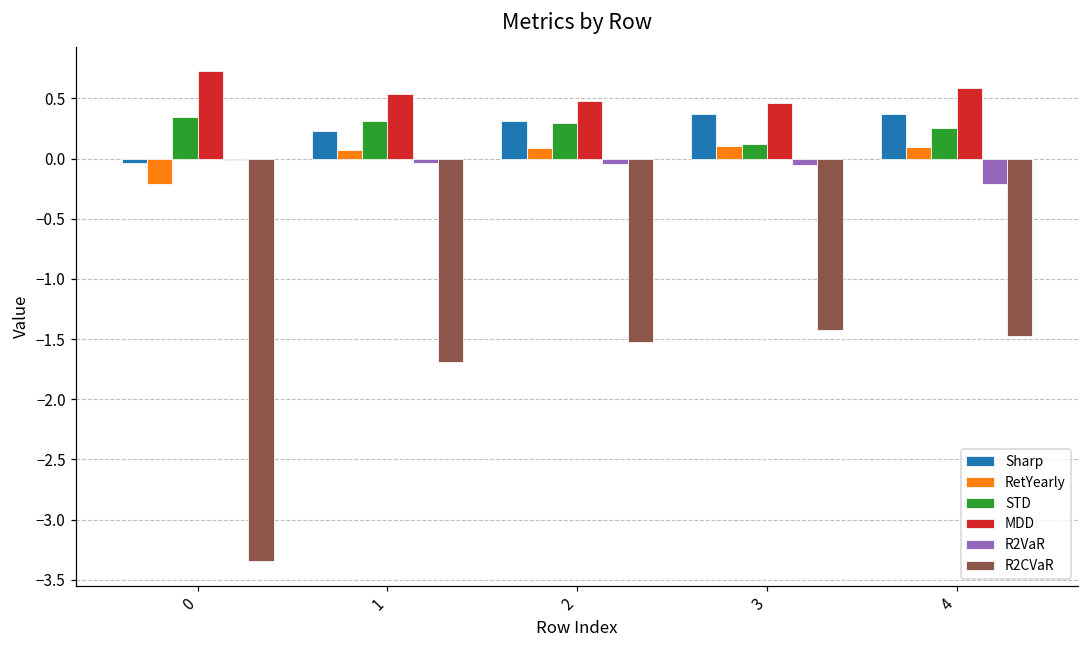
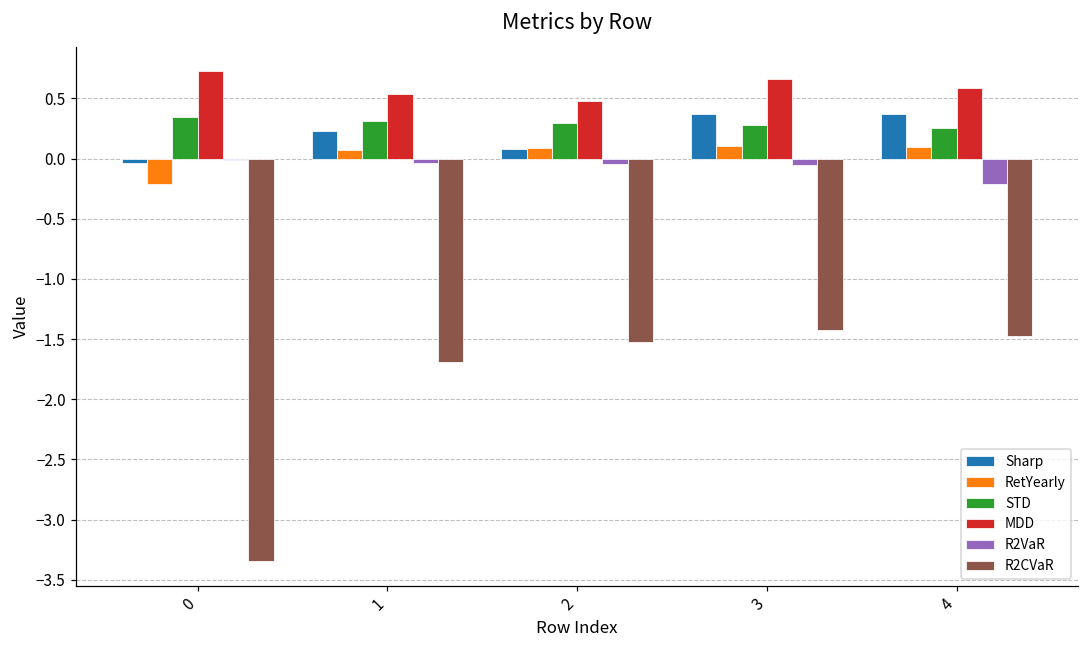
Sharp, 2: 0.31 -> 0.08
STD, 3: 0.13 -> 0.28
MDD, 3: 0.46 -> 0.66
